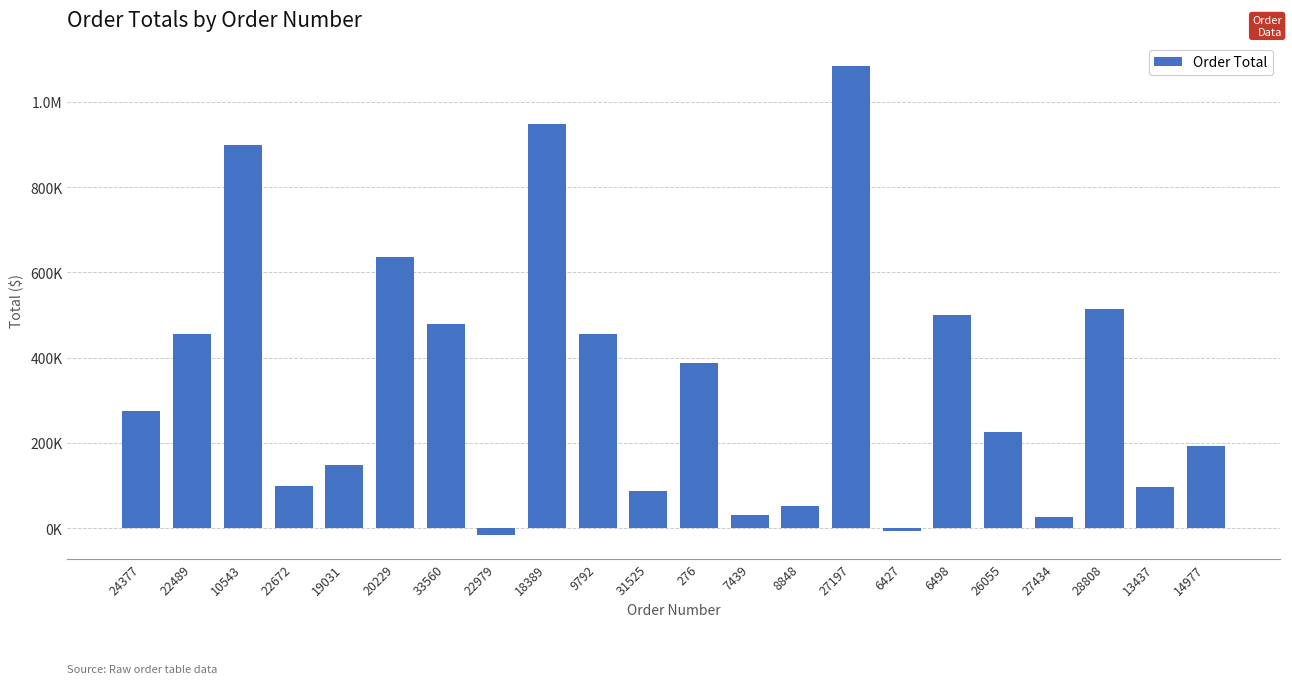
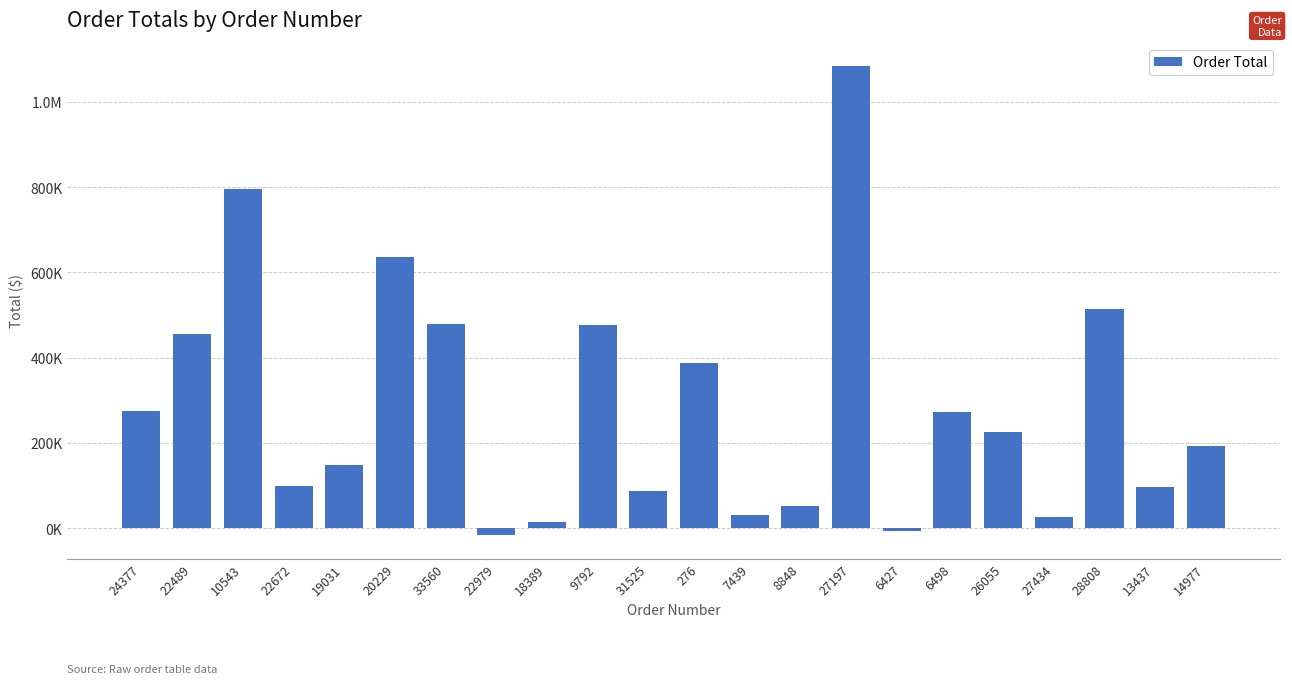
10543: 900000 -> 800000
18389: 950000 -> 20000
9792: 460000 -> 480000
6498: 500000 -> 270000
